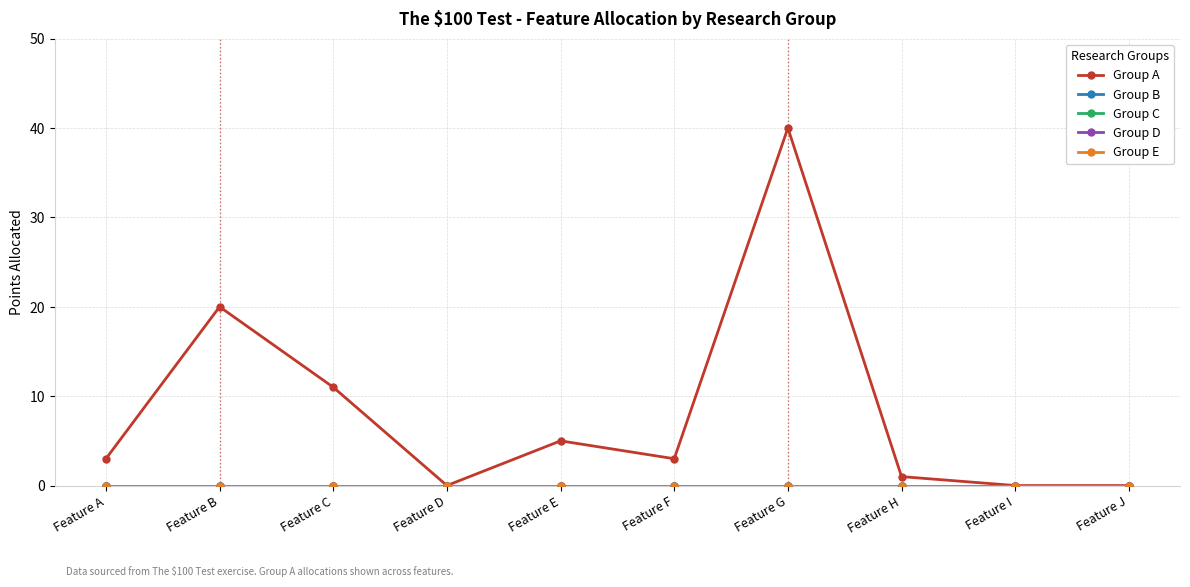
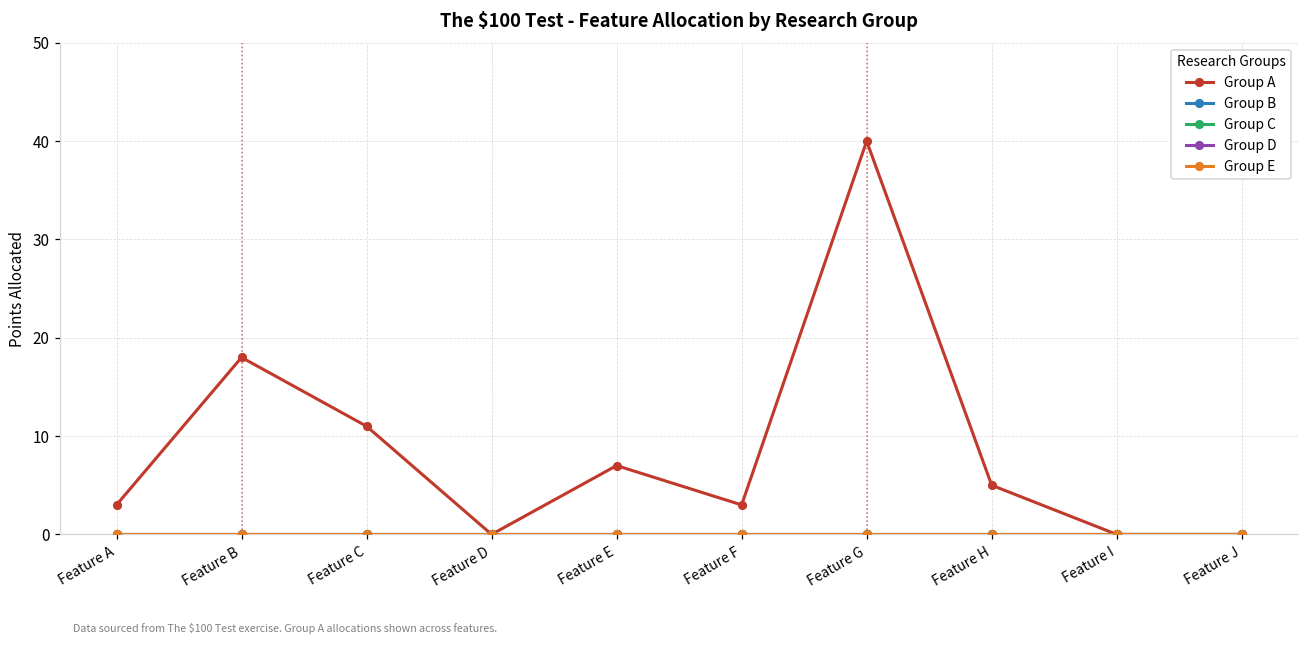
Group A, Feature B: 20 -> 18
Group A, Feature E: 5 -> 7
Group A, Feature H: 1 -> 5
